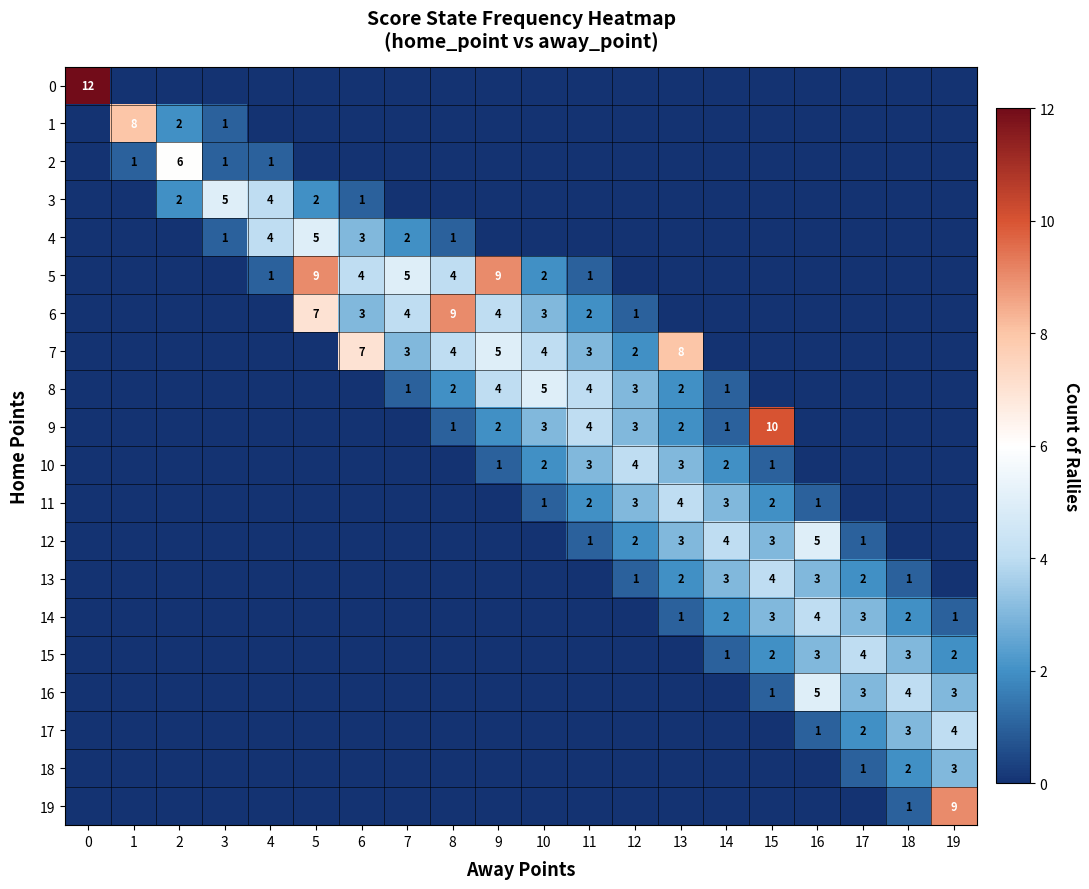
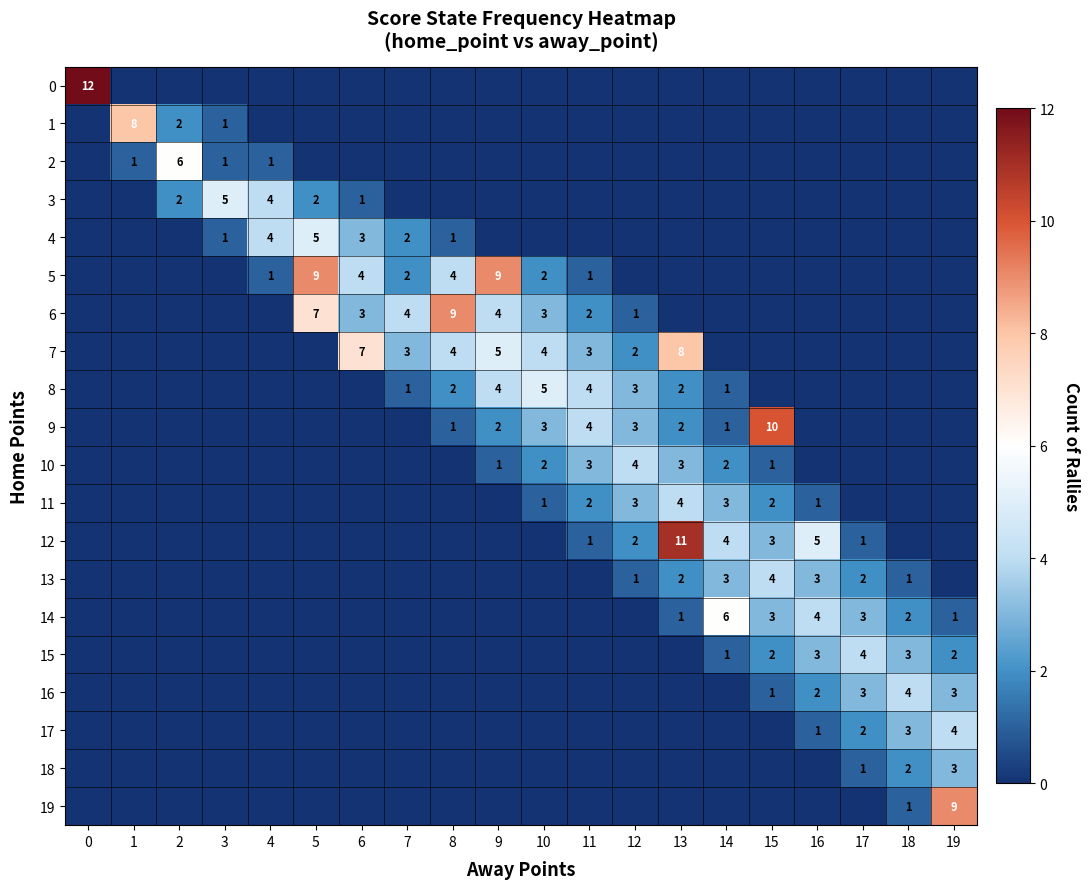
5, 7: 5 -> 2
12, 13: 3 -> 11
14, 14: 2 -> 6
16, 16: 5 -> 2
